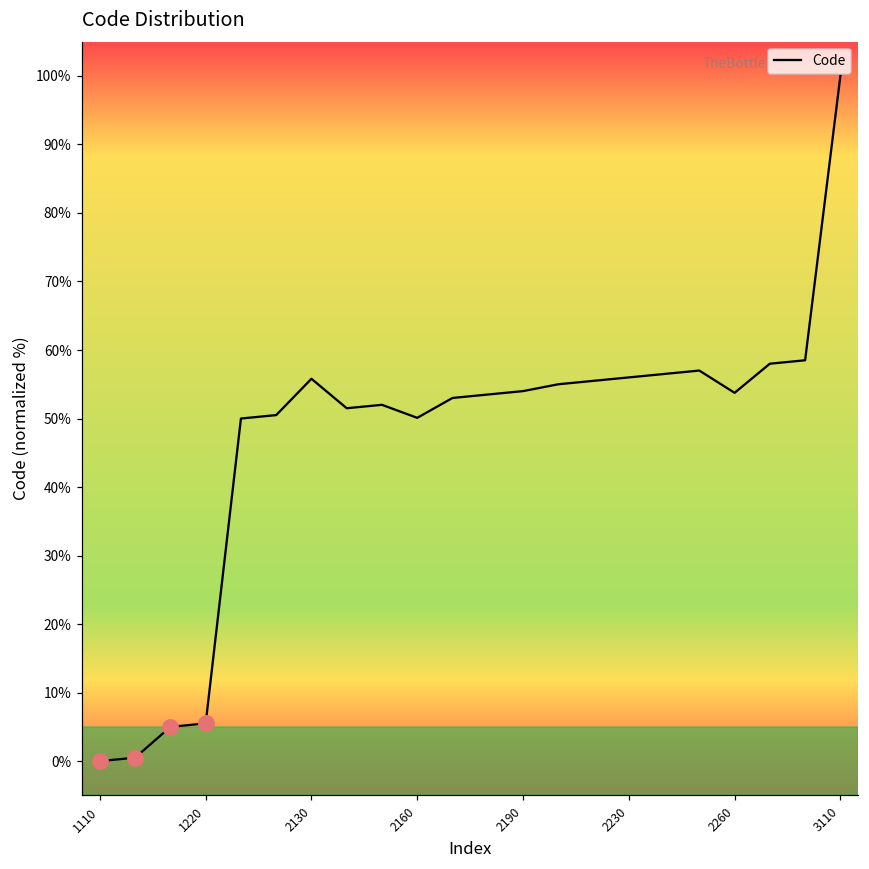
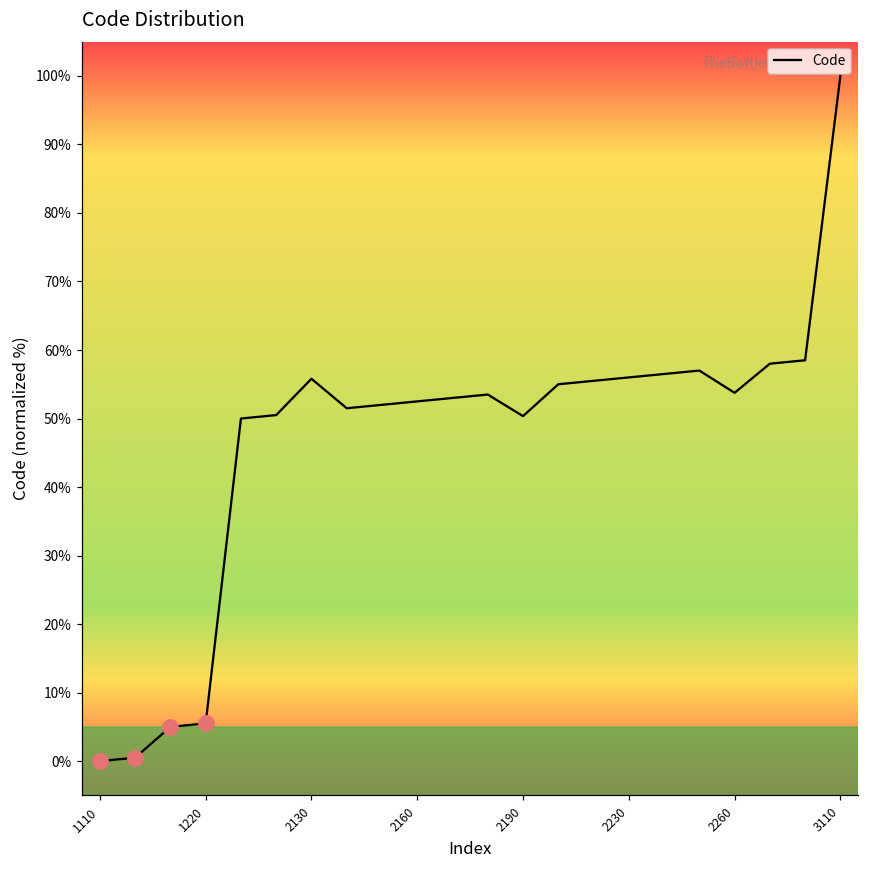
Code, 2160: 50% -> 53%
Code, 2190: 54% -> 50%
